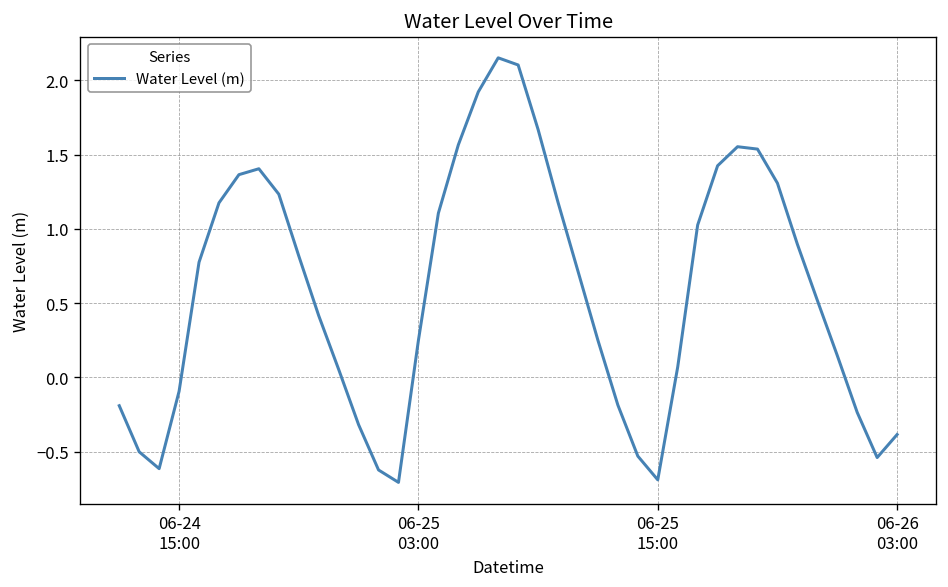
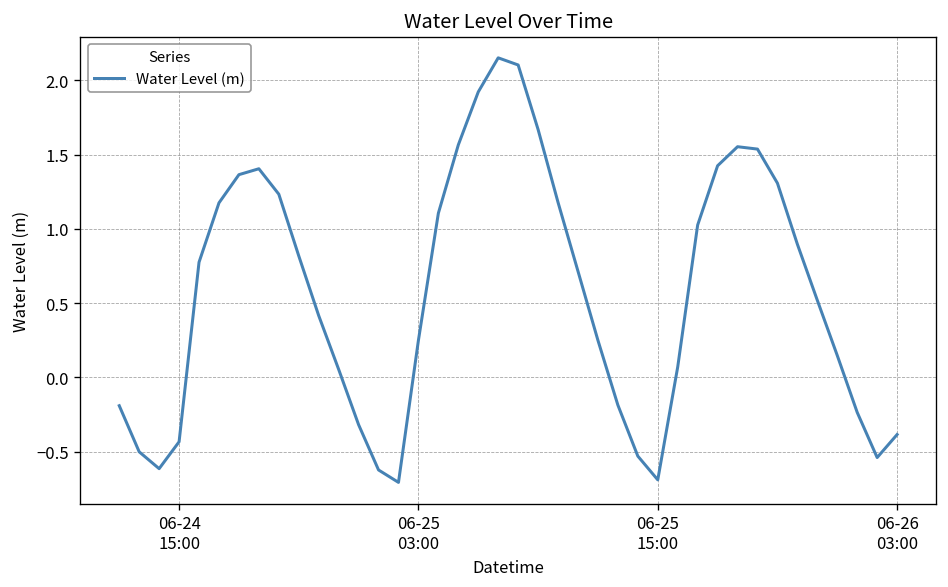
06-24 15:00: -0.09 -> -0.43
